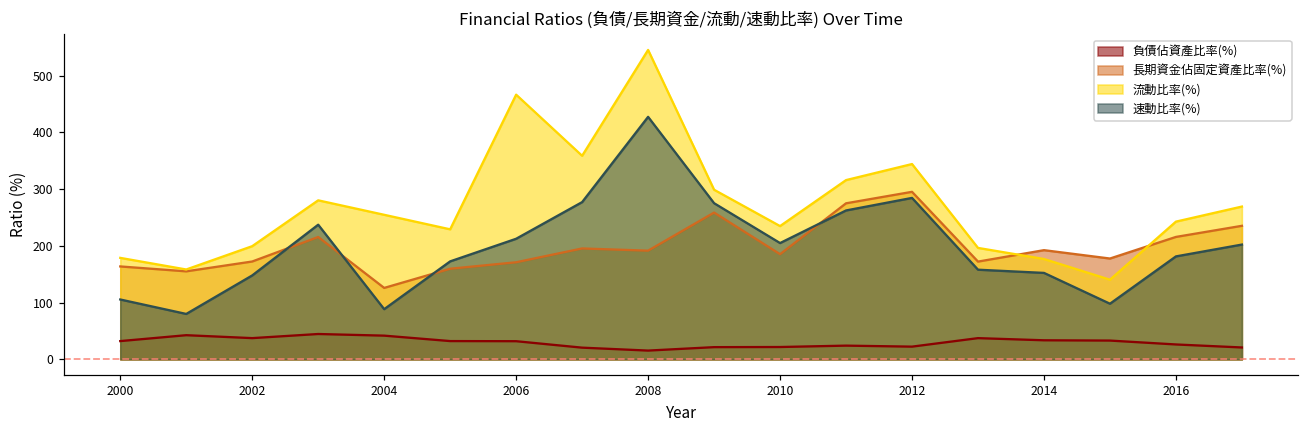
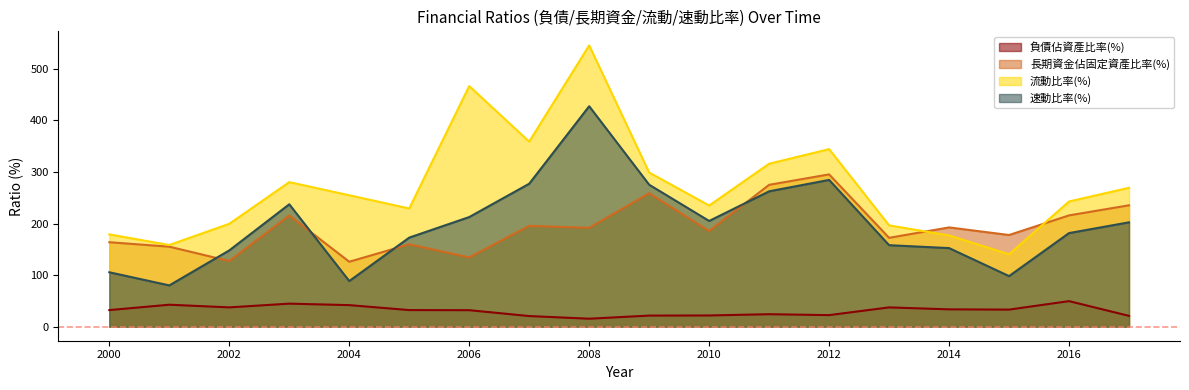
長期資金佔固定資產比率(%), 2002: 170 -> 130
長期資金佔固定資產比率(%), 2006: 170 -> 130
負債佔資產比率(%), 2016: 30 -> 50
